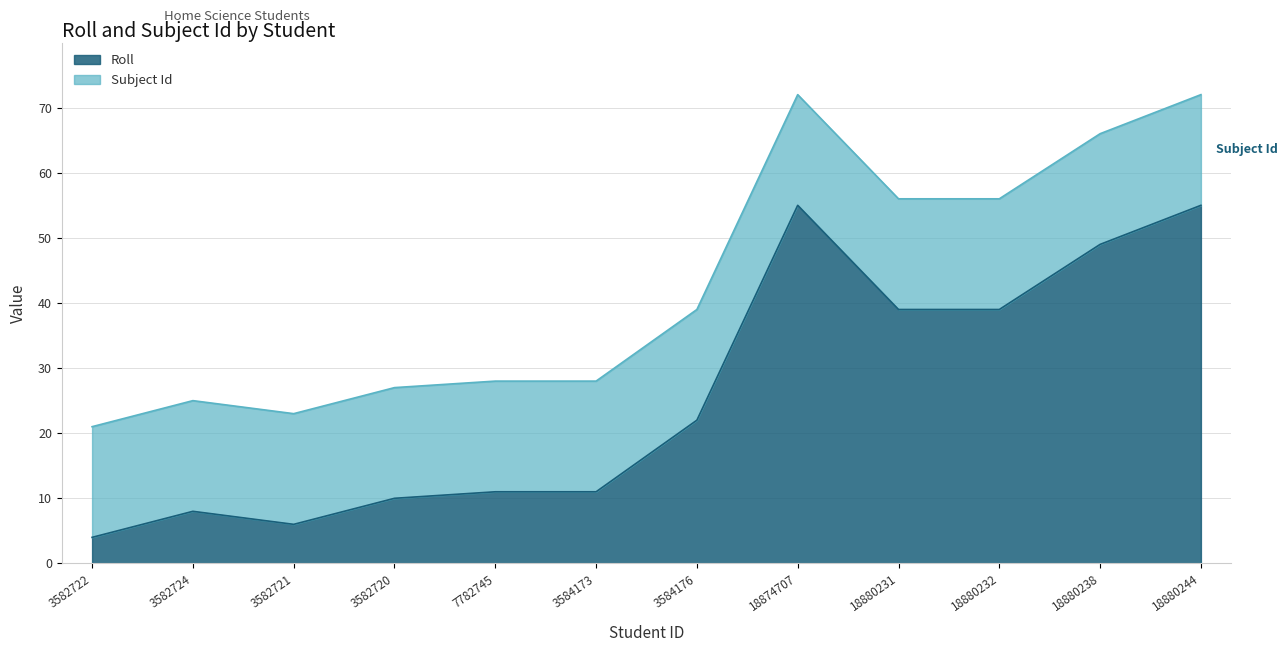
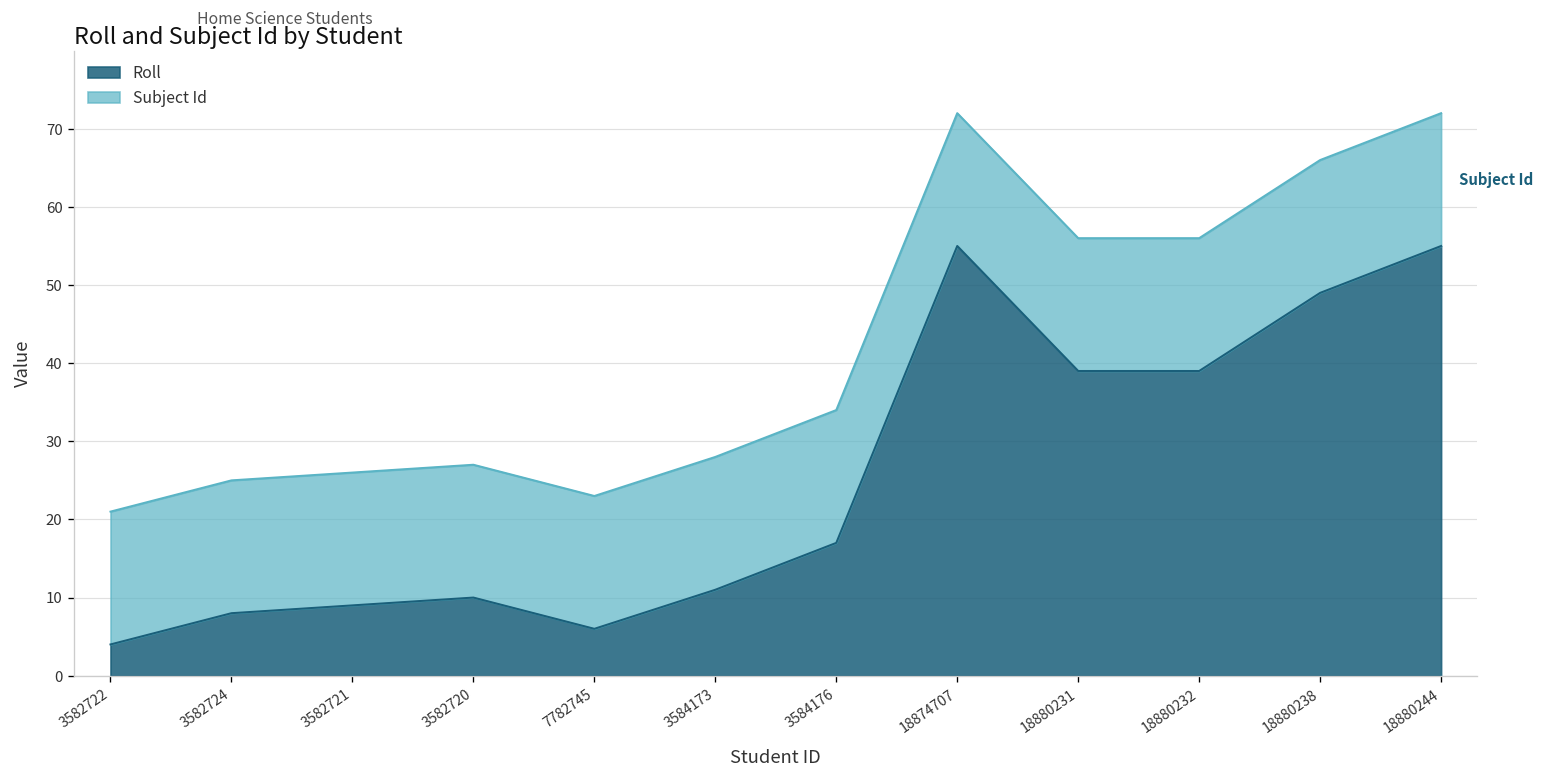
Roll, 3582721: 6 -> 9
Roll, 7782745: 11 -> 6
Roll, 3584176: 22 -> 17
